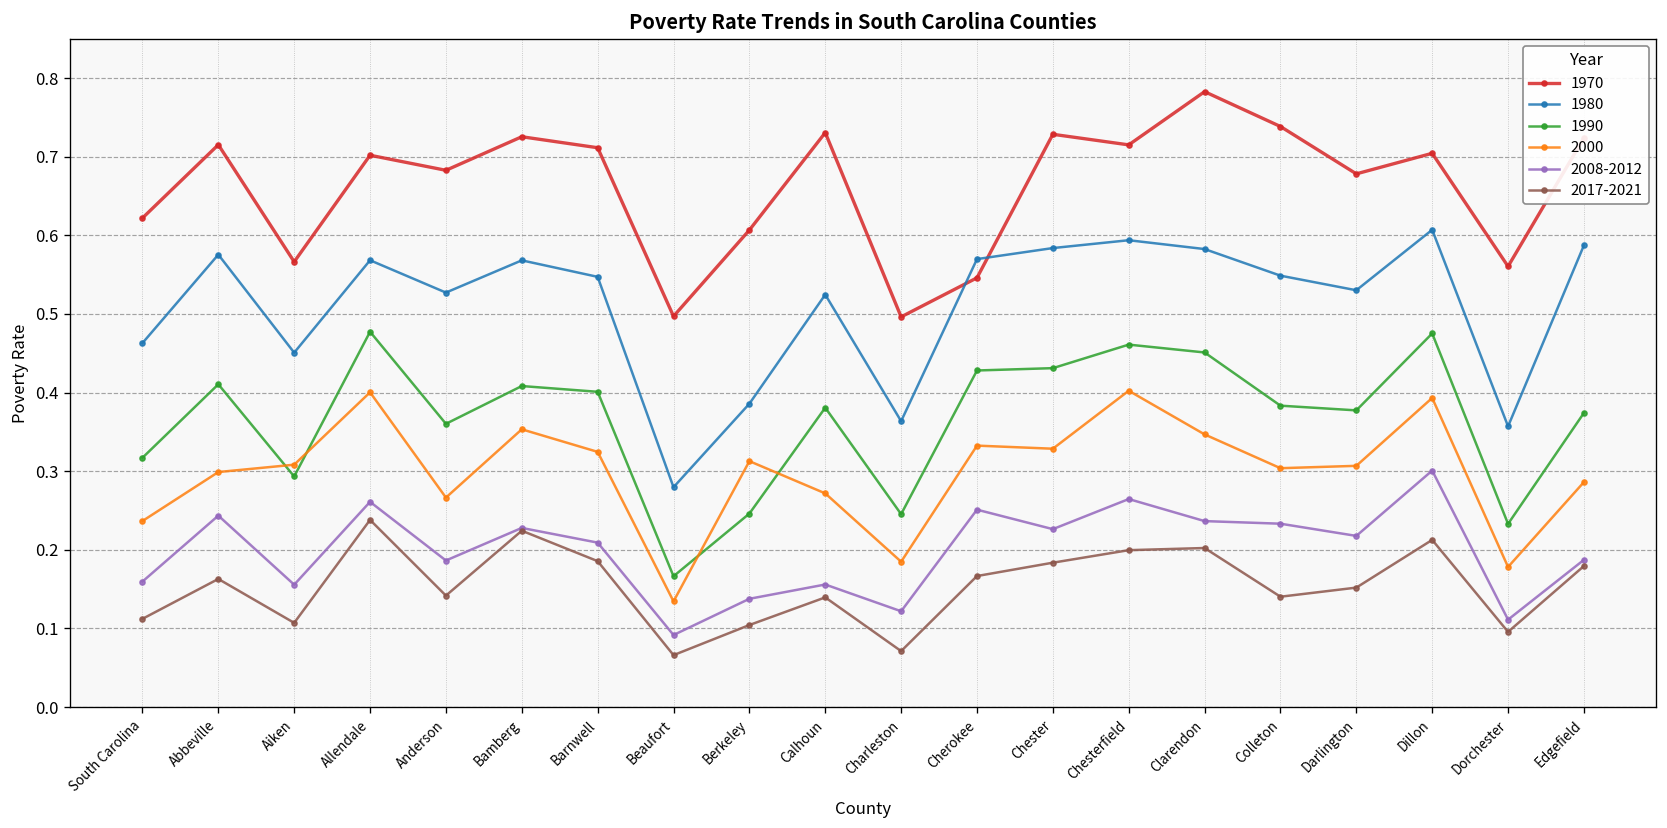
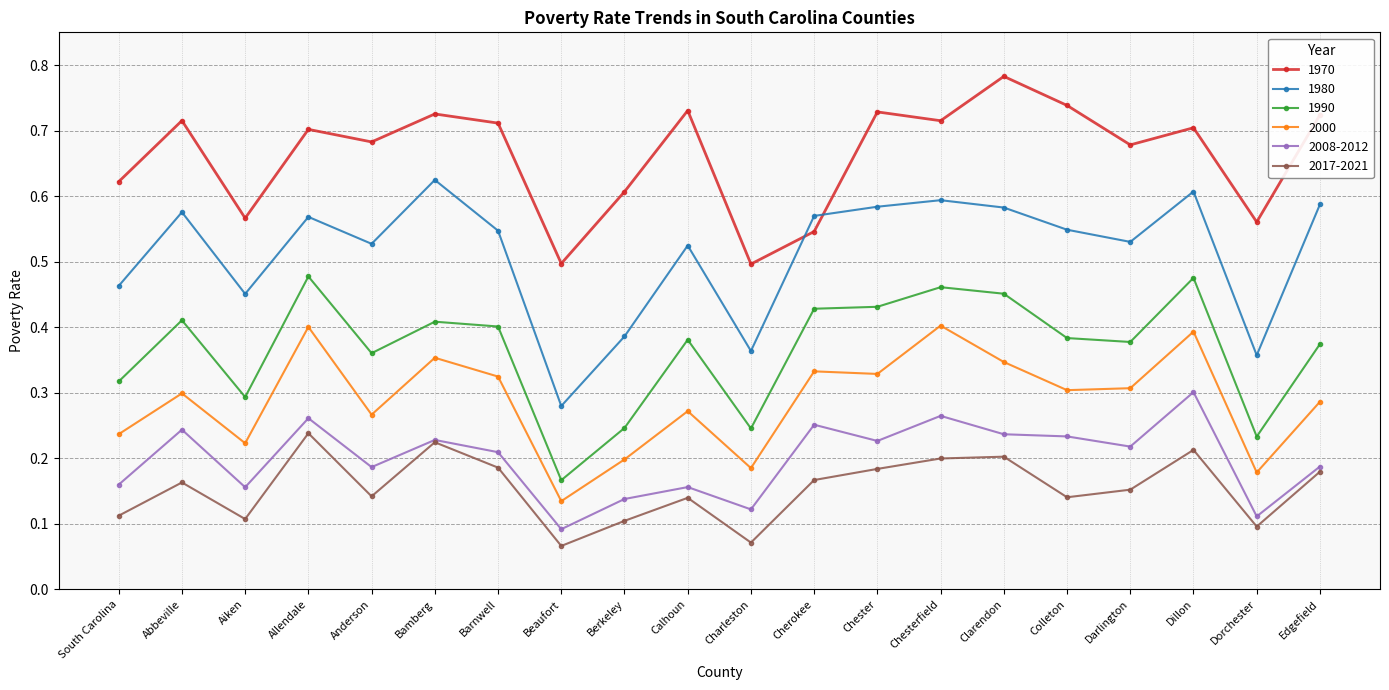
2000, Aiken: 0.31 -> 0.22
1980, Bamberg: 0.57 -> 0.62
2000, Berkeley: 0.31 -> 0.20
